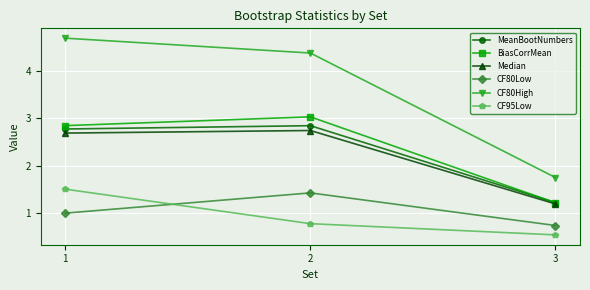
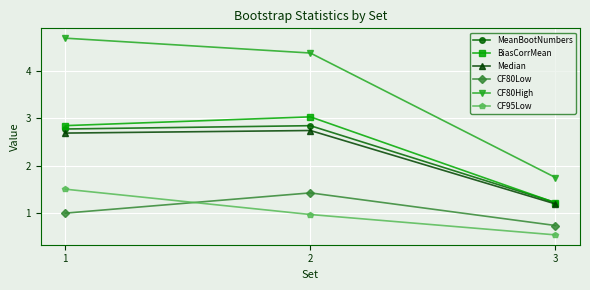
CF95Low, 2: 0.8 -> 1.0
